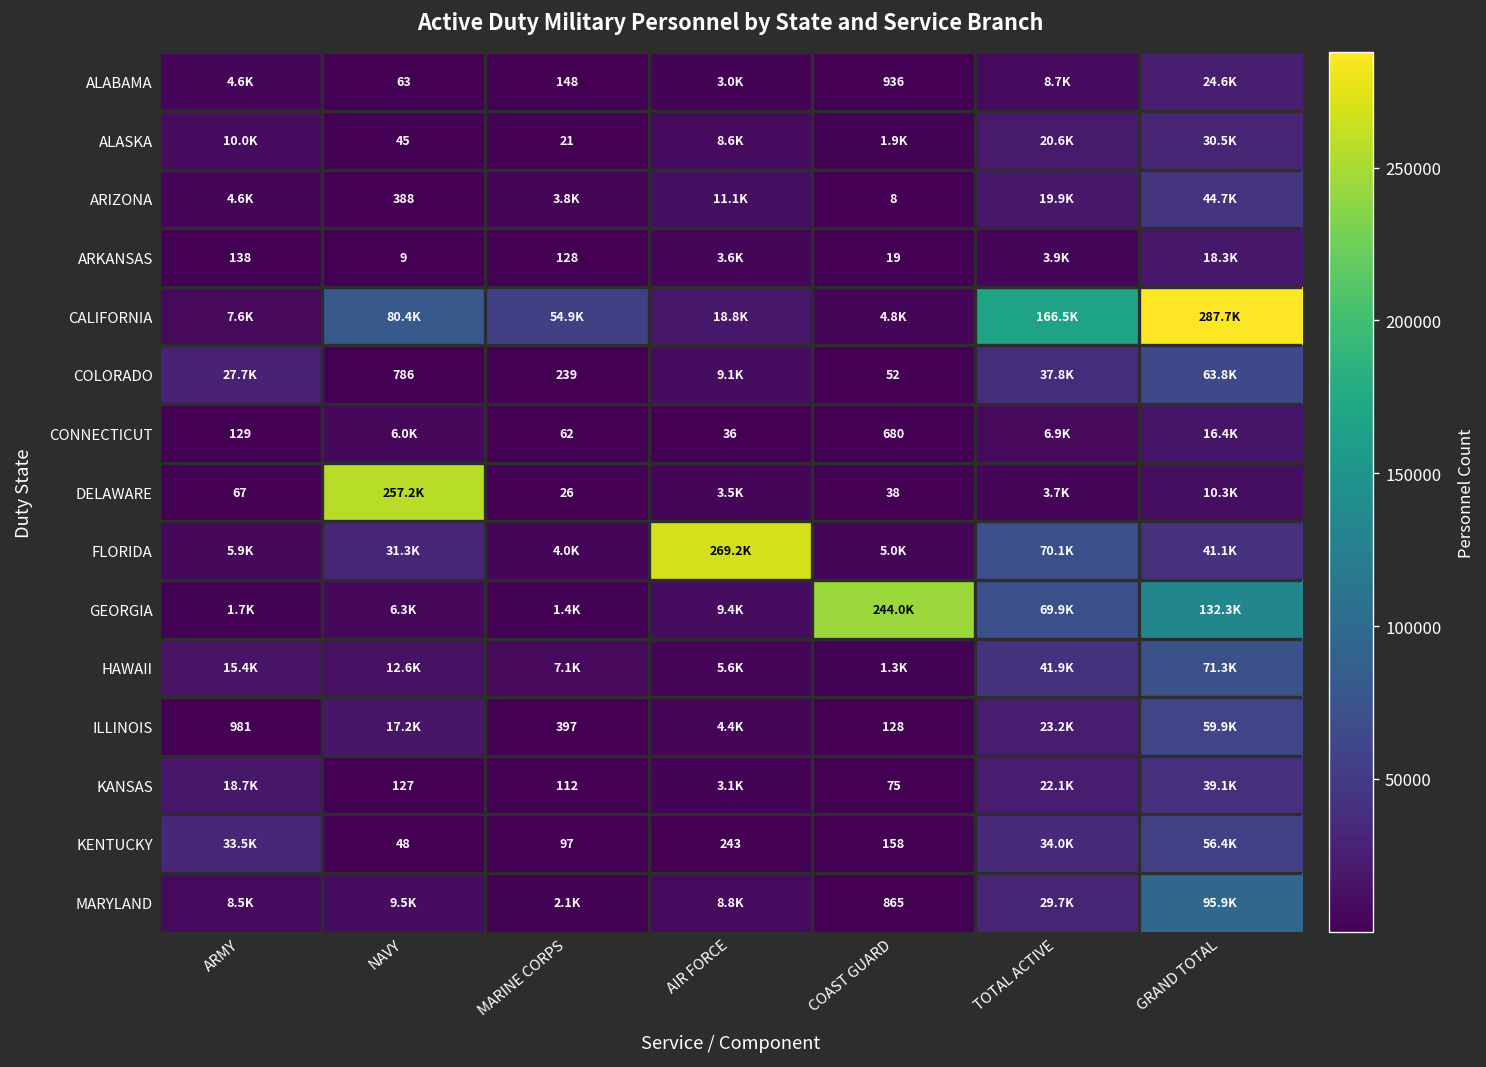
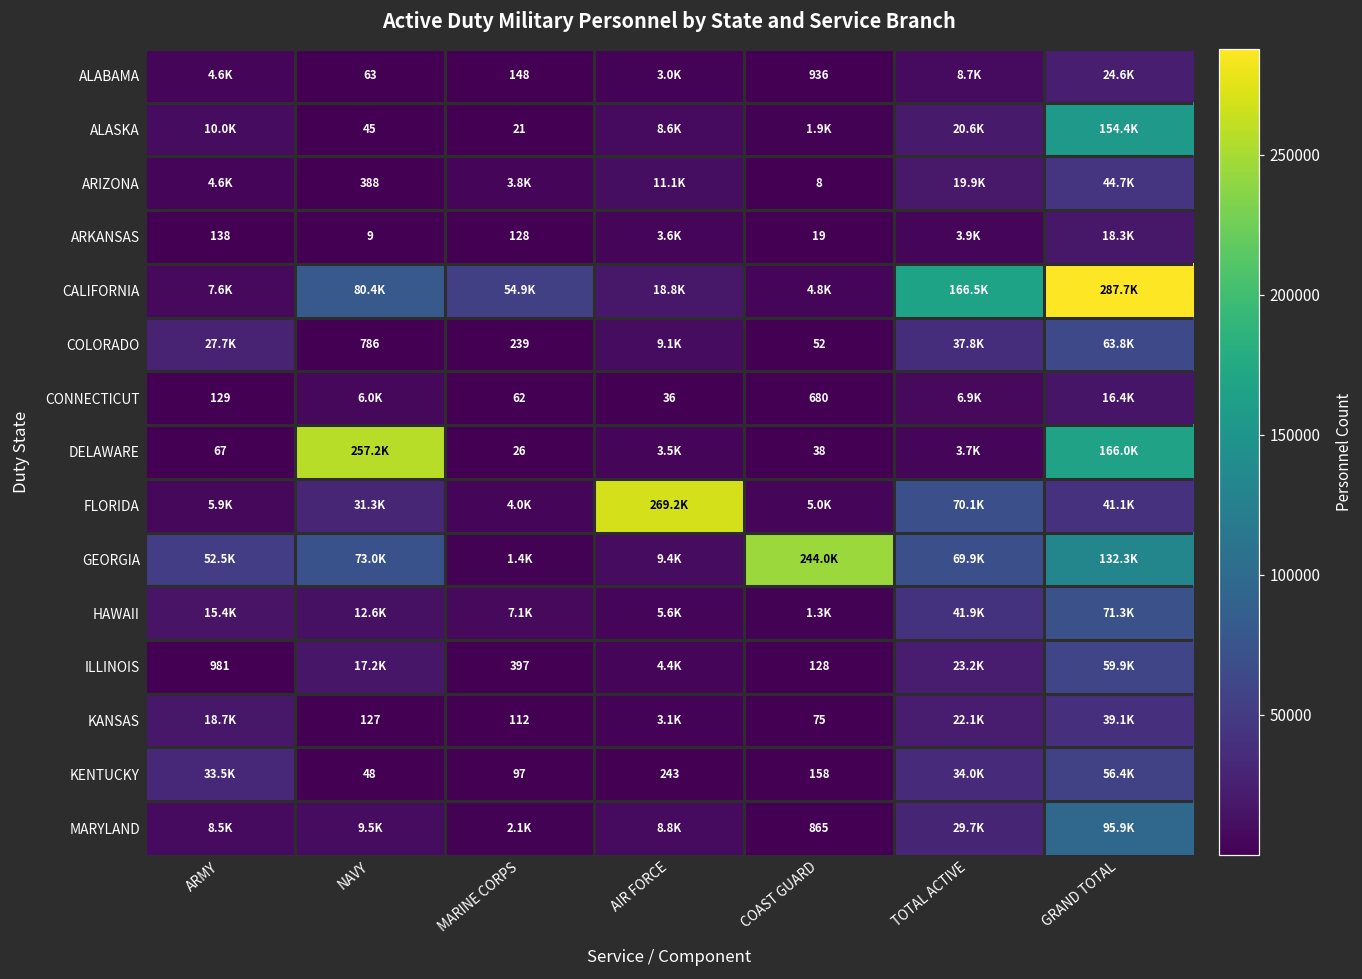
ALASKA, GRAND TOTAL: 30.5K -> 154.4K
DELAWARE, GRAND TOTAL: 10.3K -> 166.0K
GEORGIA, ARMY: 1.7K -> 52.5K
GEORGIA, NAVY: 6.3K -> 73.0K
